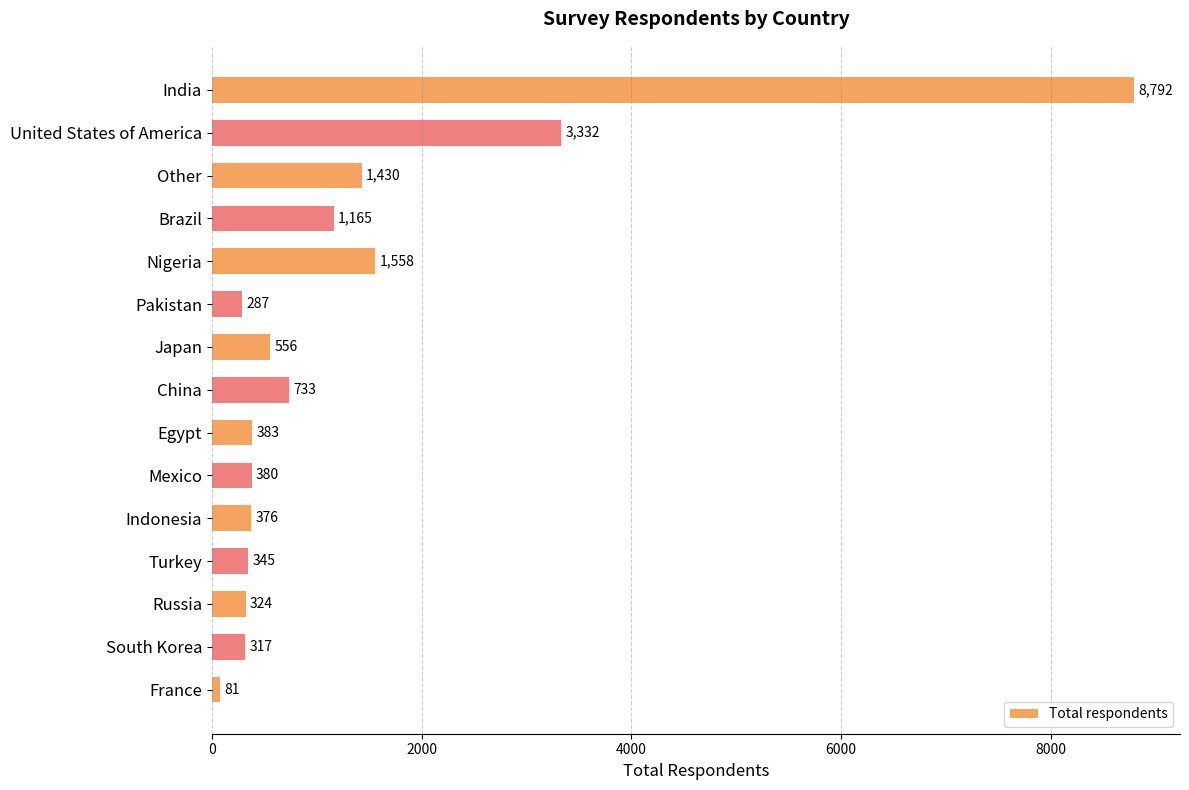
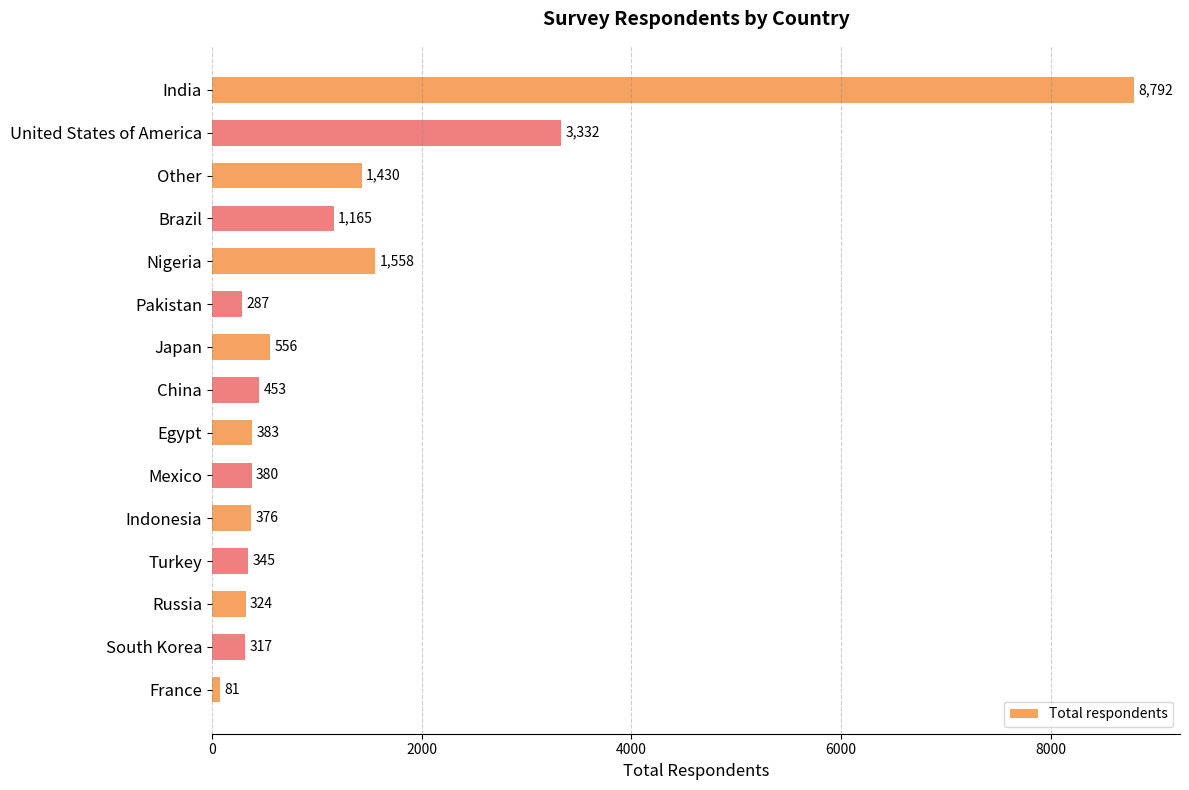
China: 733 -> 453
